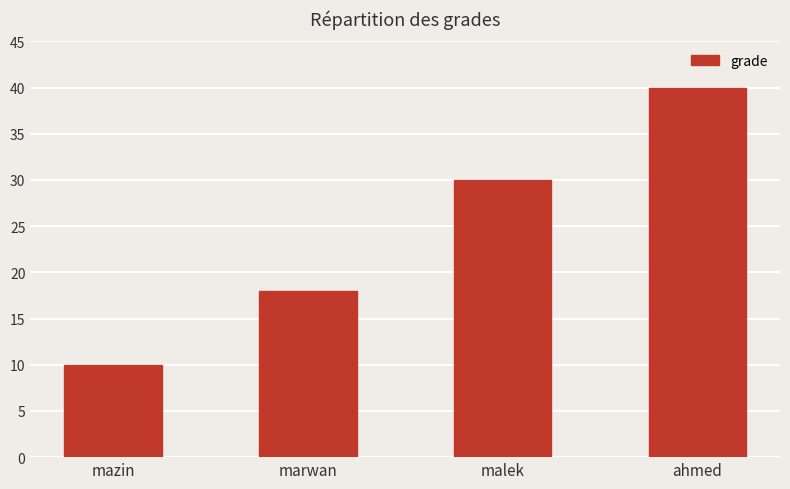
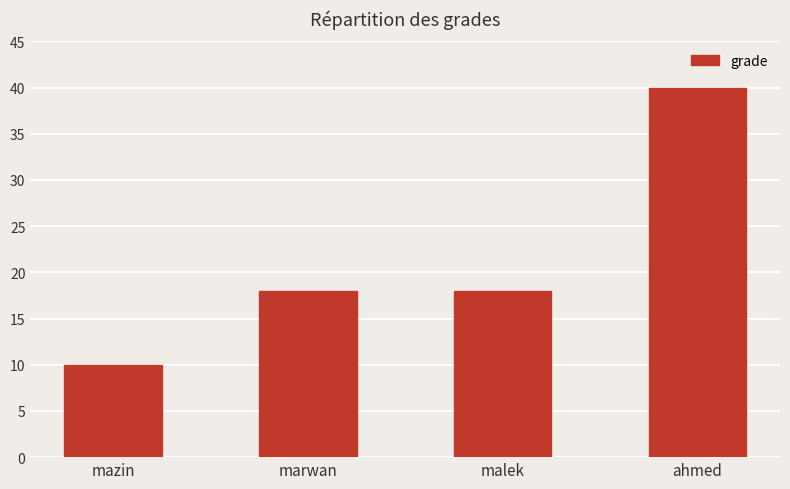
malek: 30 -> 18
